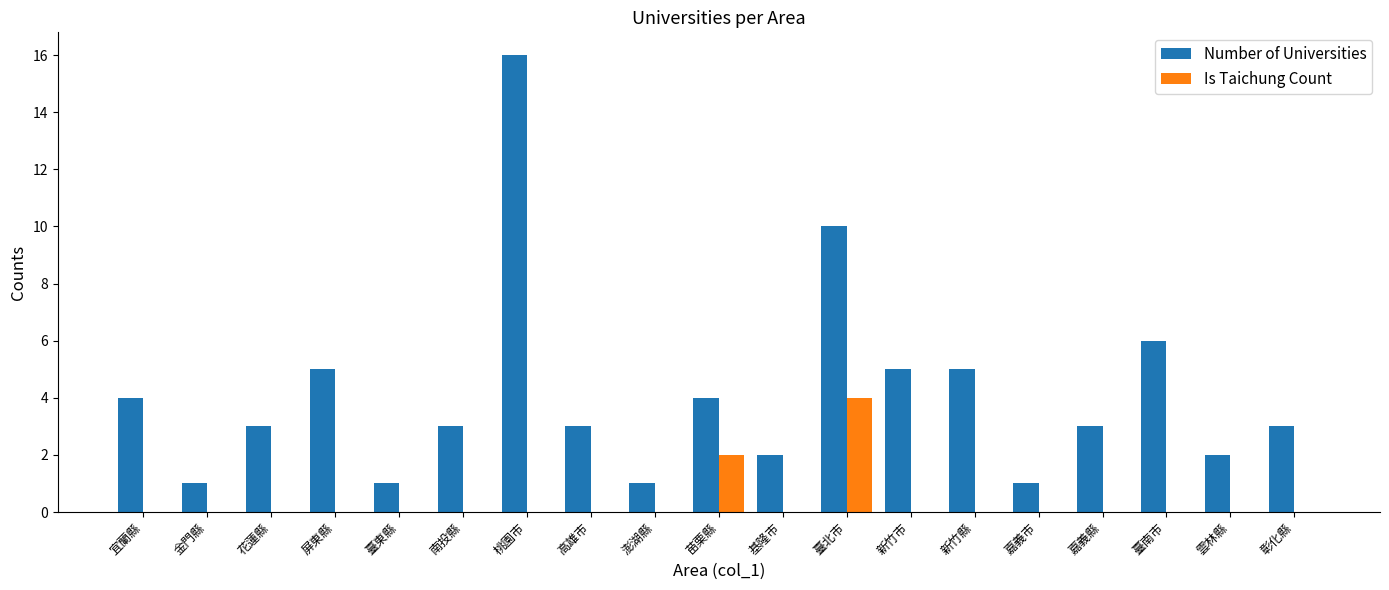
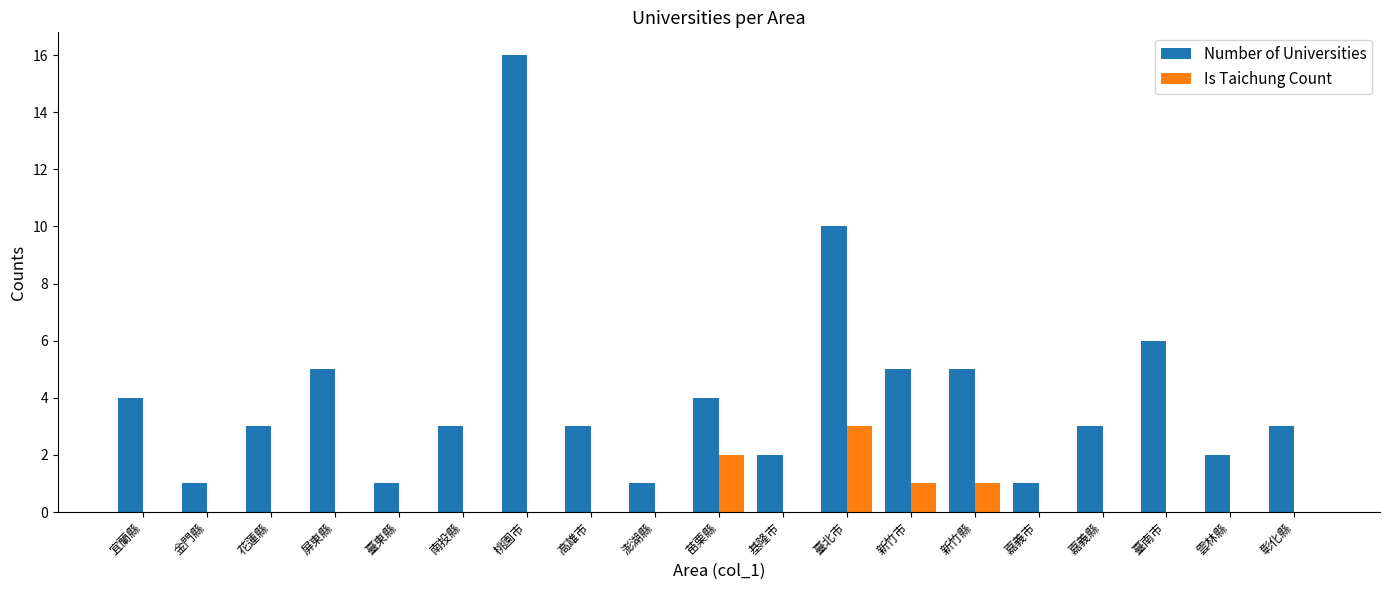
Is Taichung Count, 臺北市: 4 -> 3
Is Taichung Count, 新竹市: 0 -> 1
Is Taichung Count, 新竹縣: 0 -> 1
